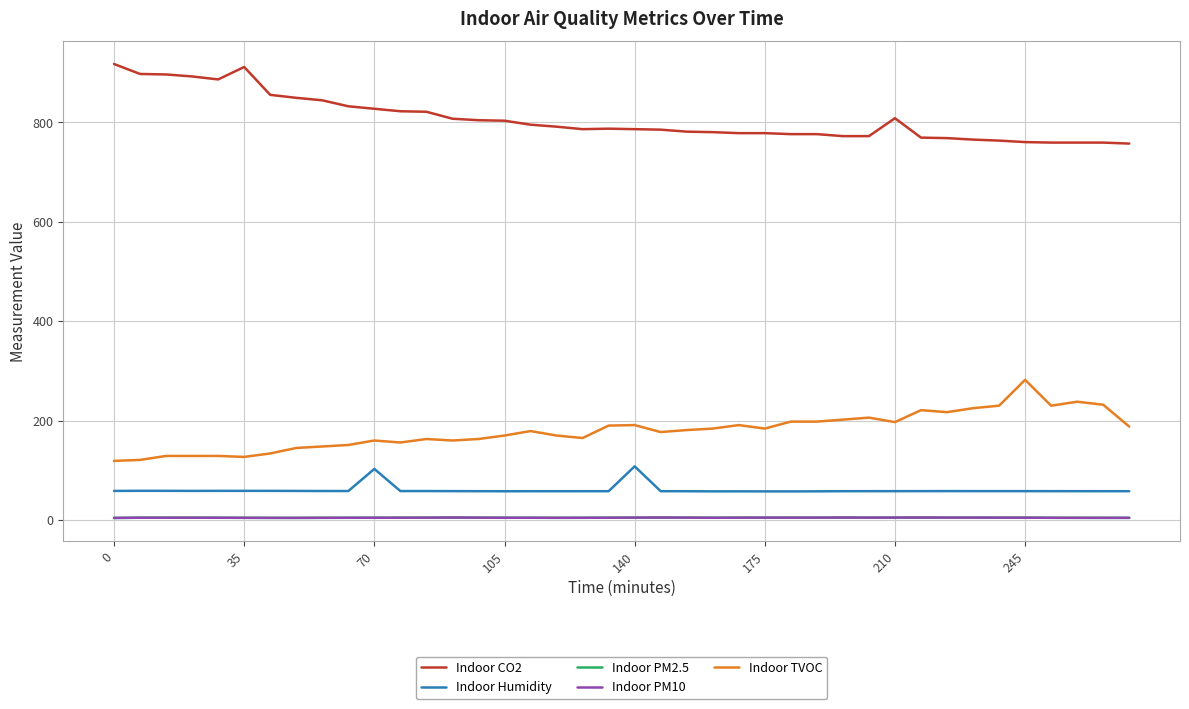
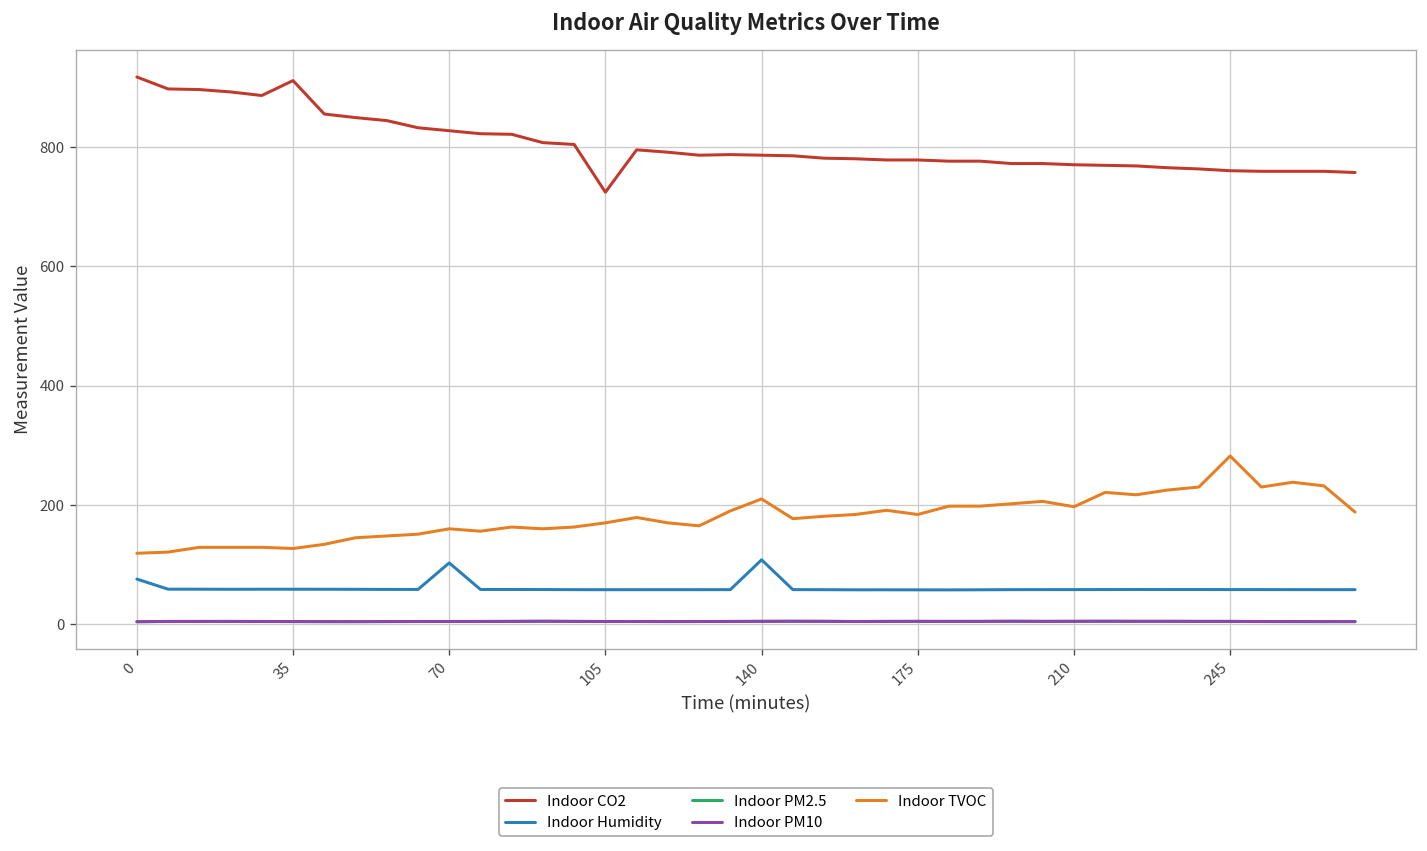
Indoor Humidity, 0: 60 -> 80
Indoor CO2, 105: 800 -> 720
Indoor TVOC, 140: 190 -> 210
Indoor CO2, 210: 810 -> 770
